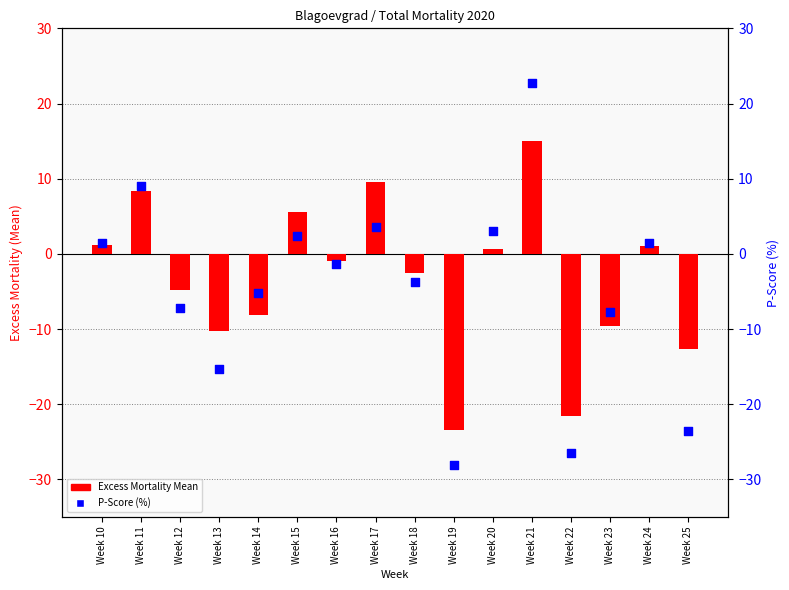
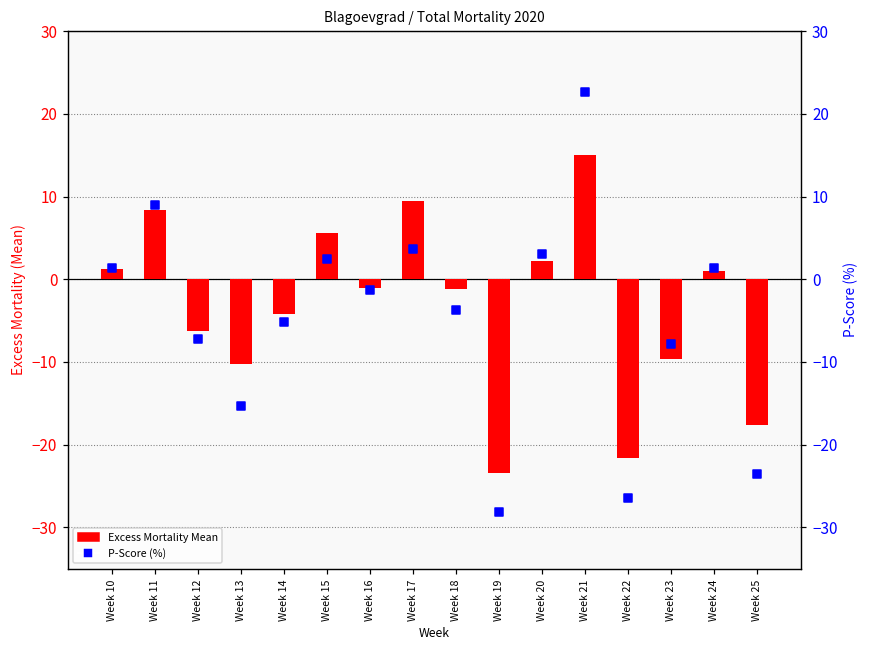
Excess Mortality Mean, Week 12: -5 -> -6
Excess Mortality Mean, Week 14: -8 -> -4
Excess Mortality Mean, Week 18: -3 -> -1
Excess Mortality Mean, Week 20: 1 -> 2
Excess Mortality Mean, Week 25: -13 -> -18
